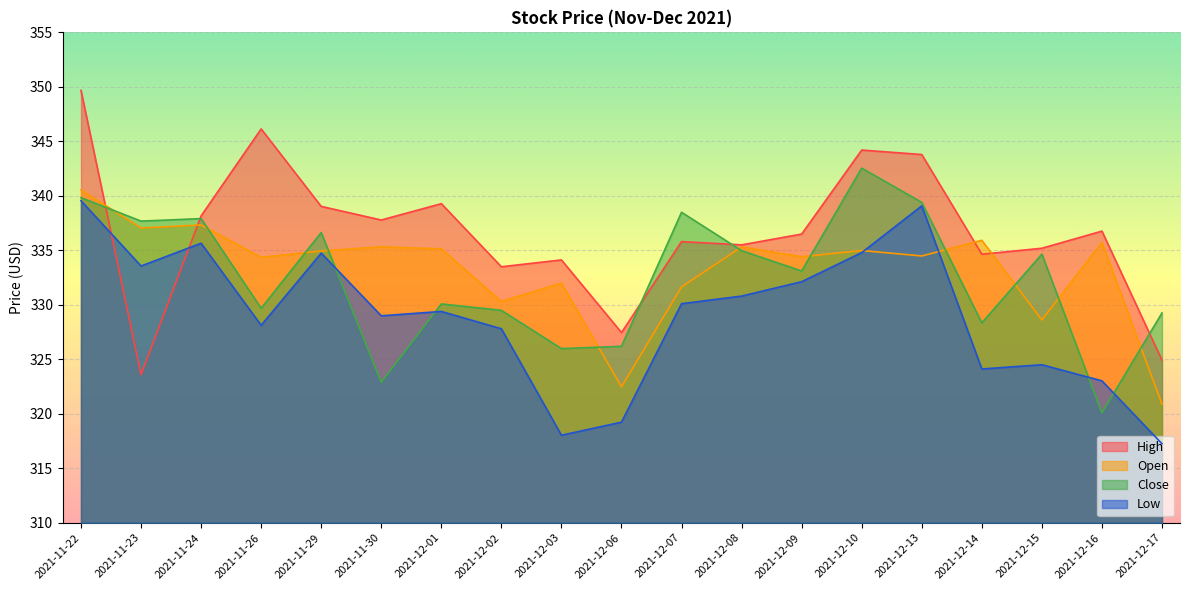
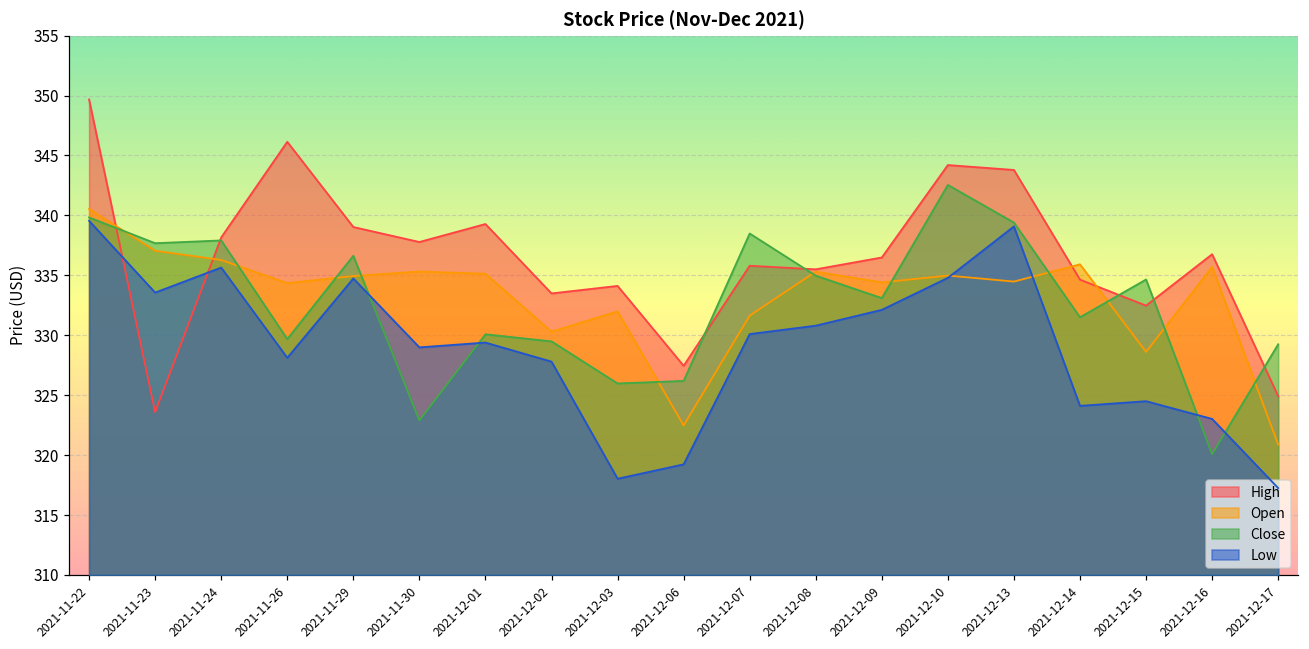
Open, 2021-11-24: 337.3 -> 336.3
Close, 2021-12-14: 328.3 -> 331.5
High, 2021-12-15: 335.2 -> 332.5
